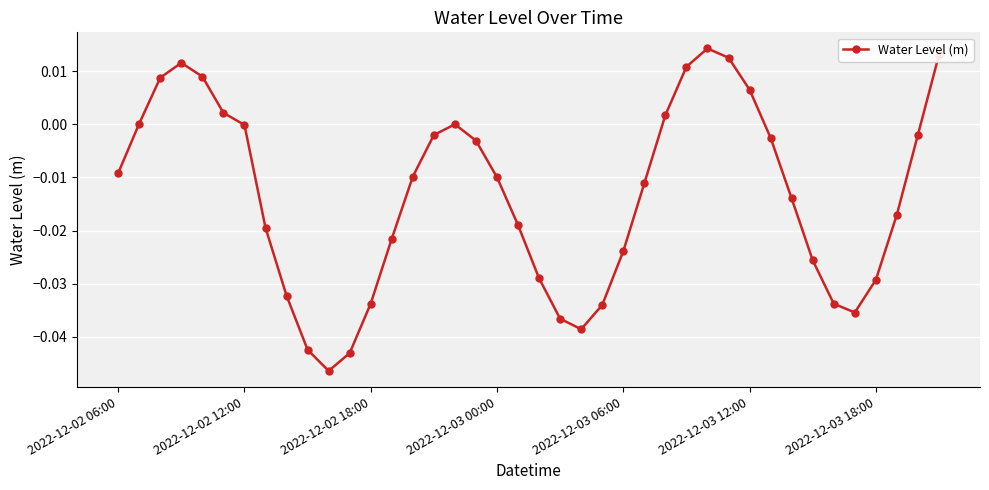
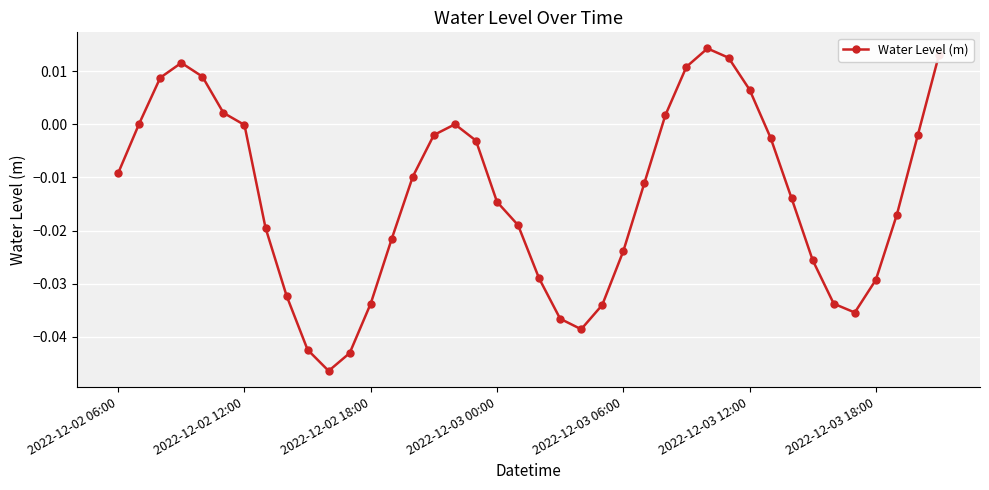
2022-12-03 00:00: -0.010 -> -0.015
